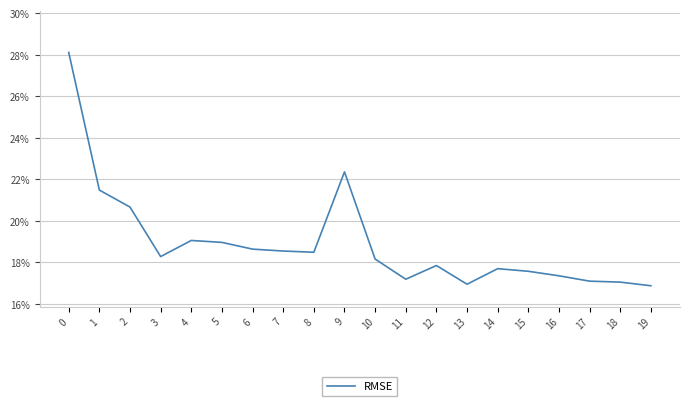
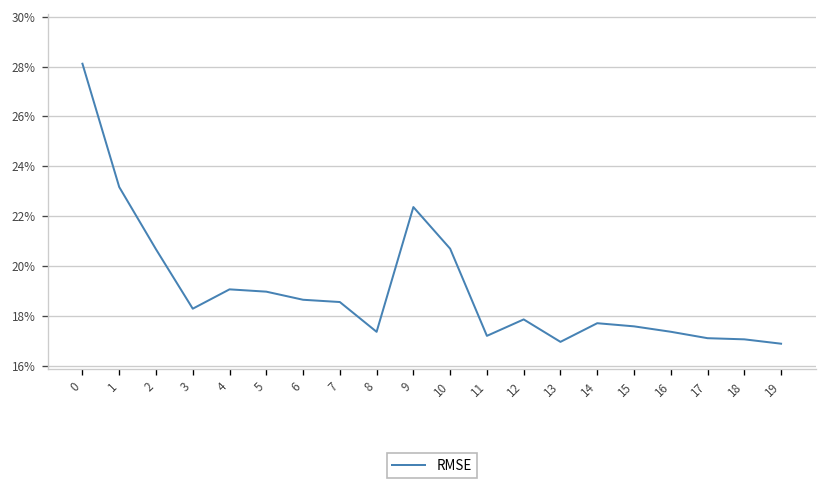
1: 21.5% -> 23.2%
8: 18.5% -> 17.4%
10: 18.2% -> 20.7%
